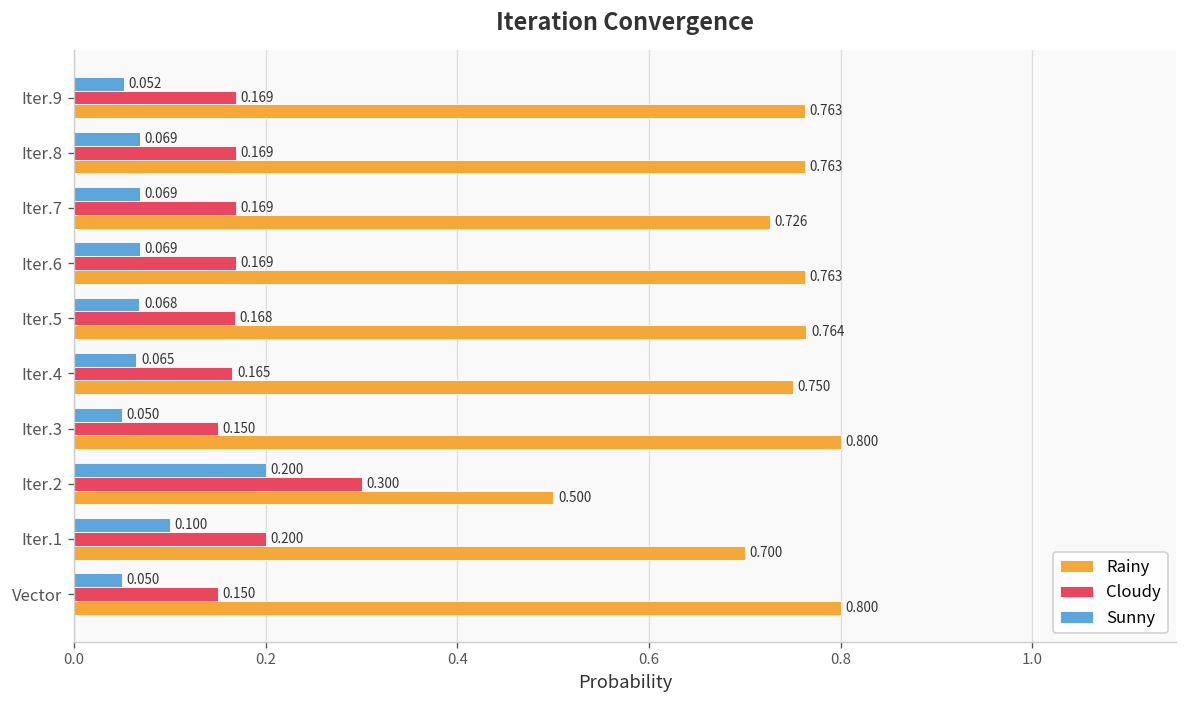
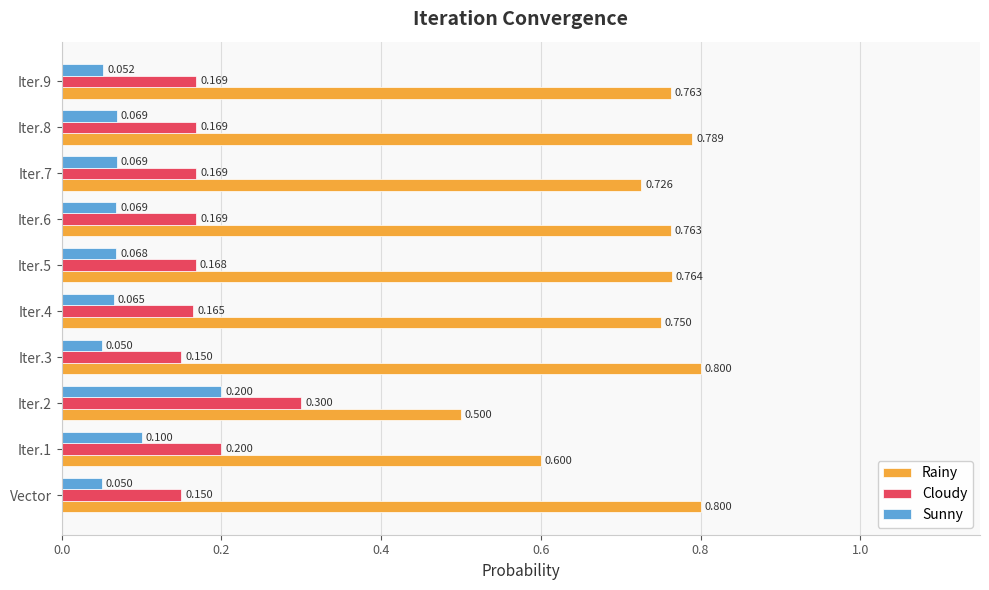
Rainy, Iter.8: 0.763 -> 0.789
Rainy, Iter.1: 0.700 -> 0.600
